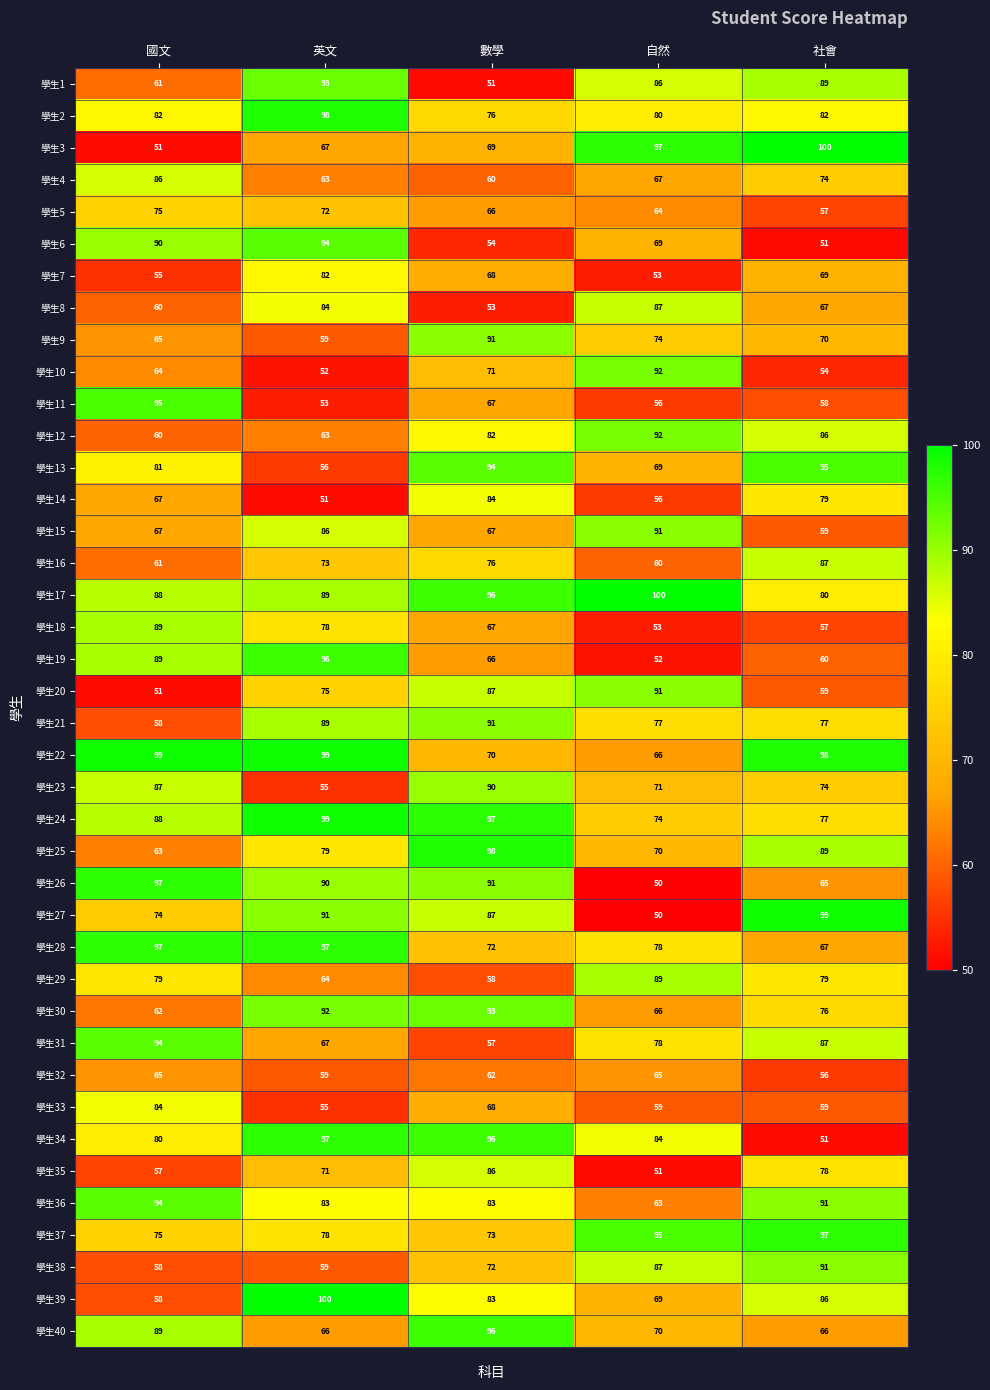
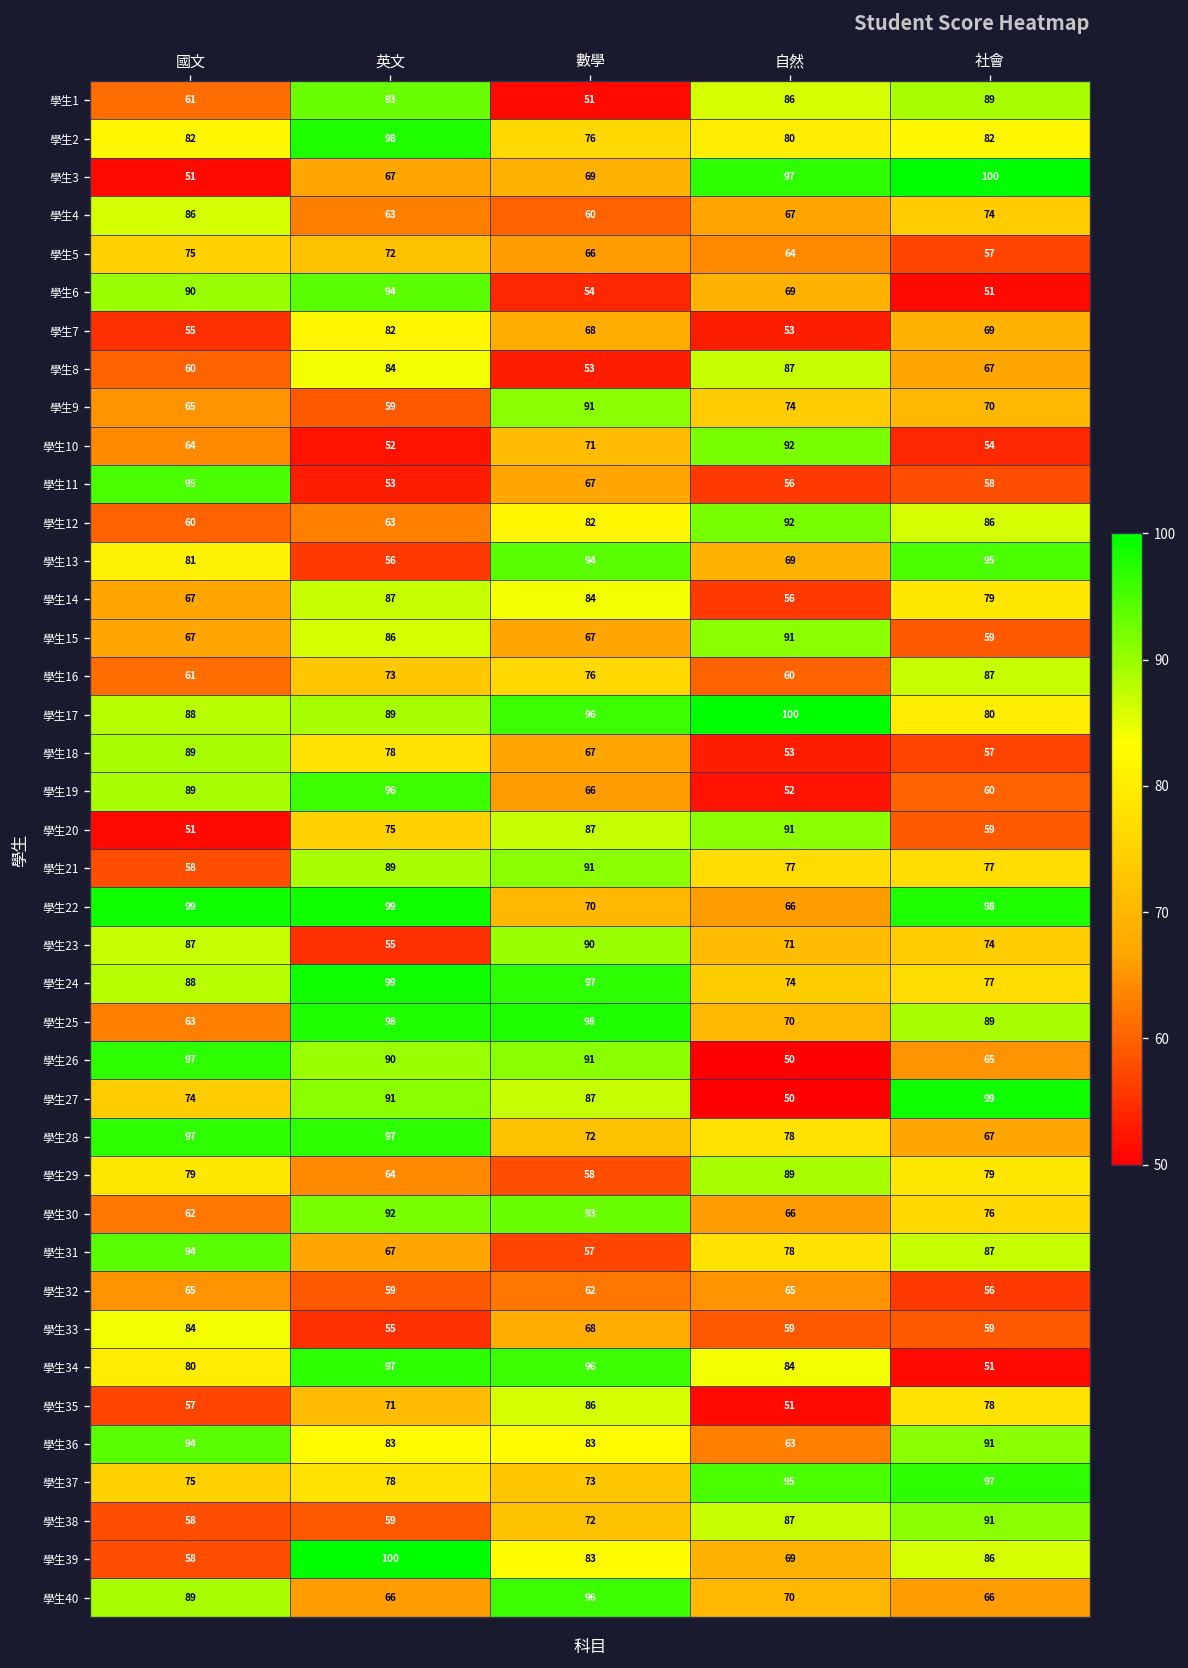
學生14, 英文: 51 -> 87
學生25, 英文: 79 -> 98
